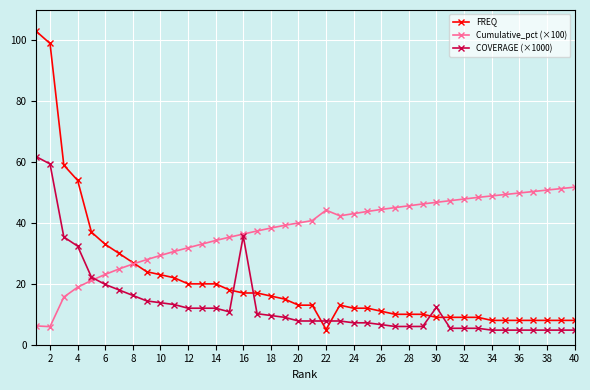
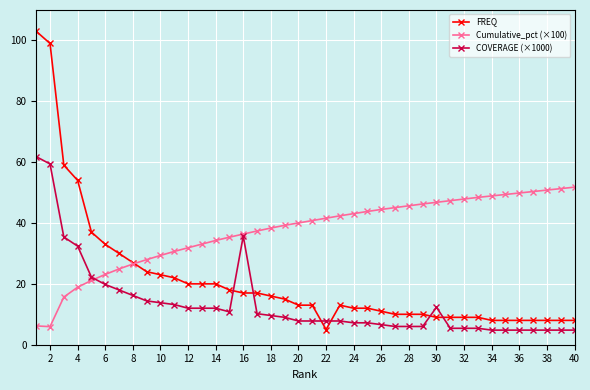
Cumulative_pct (×100), 22: 44 -> 42
